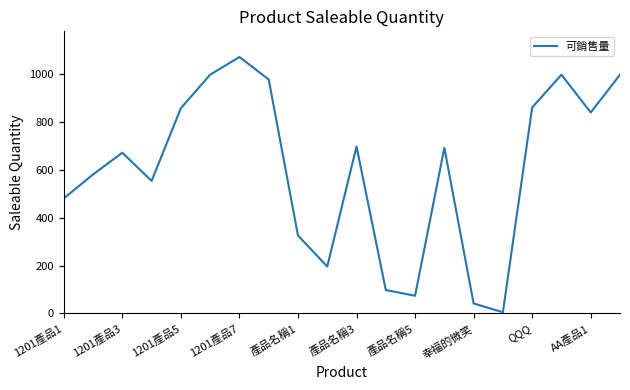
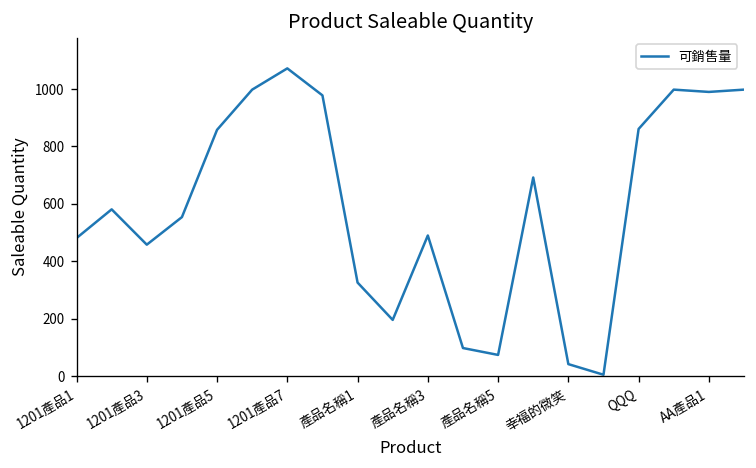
1201產品3: 670 -> 460
產品名稱3: 700 -> 490
AA產品1: 840 -> 990
